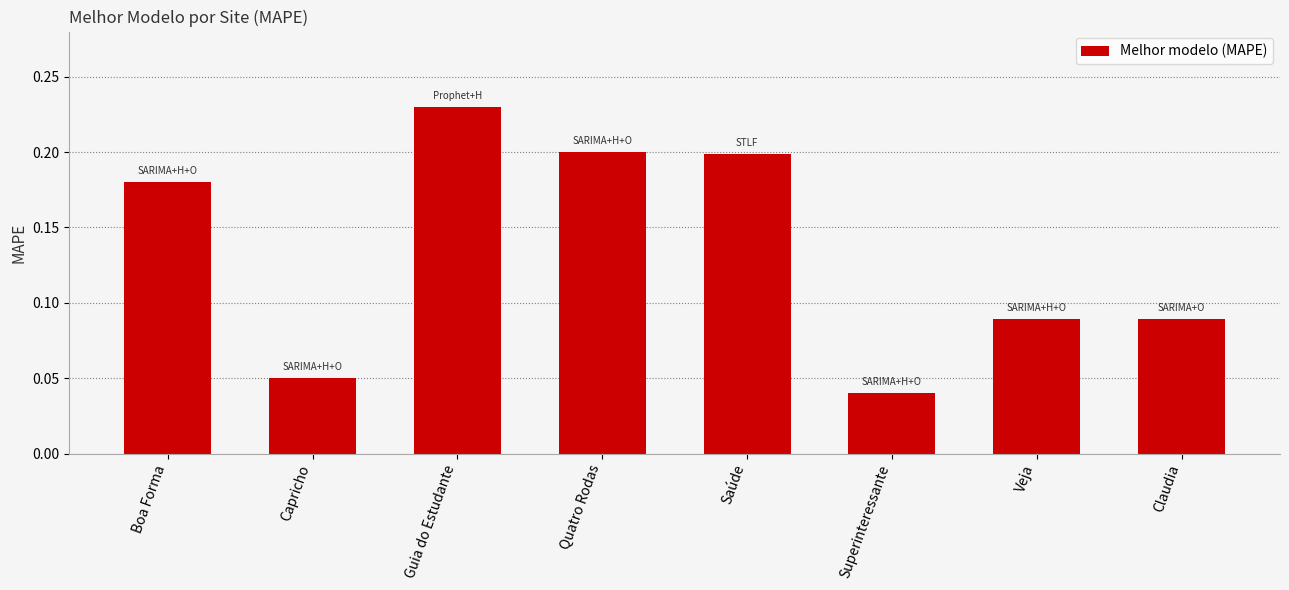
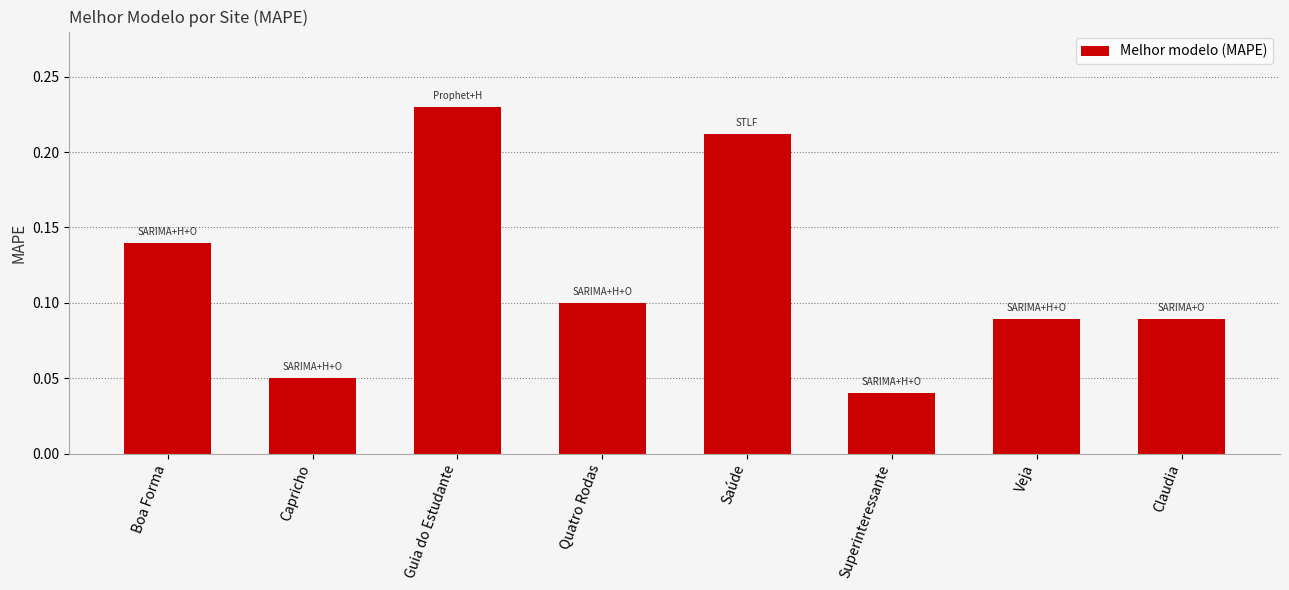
Boa Forma: 0.18 -> 0.14
Quatro Rodas: 0.2 -> 0.1
Saúde: 0.199 -> 0.212
